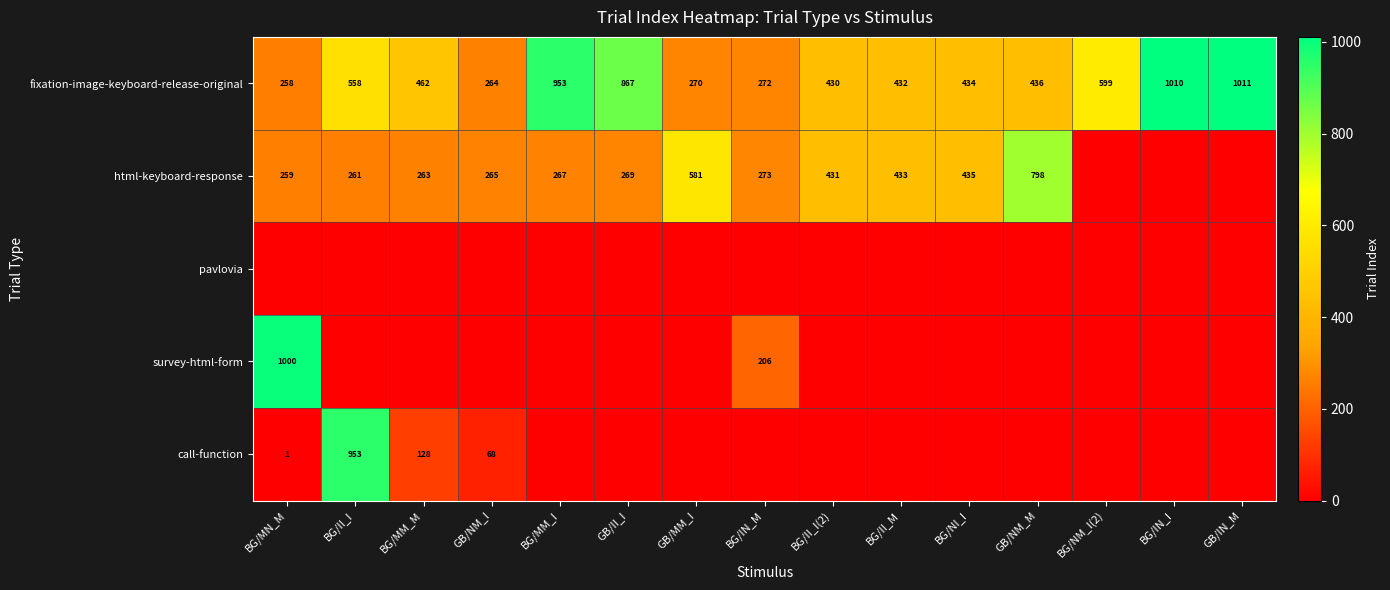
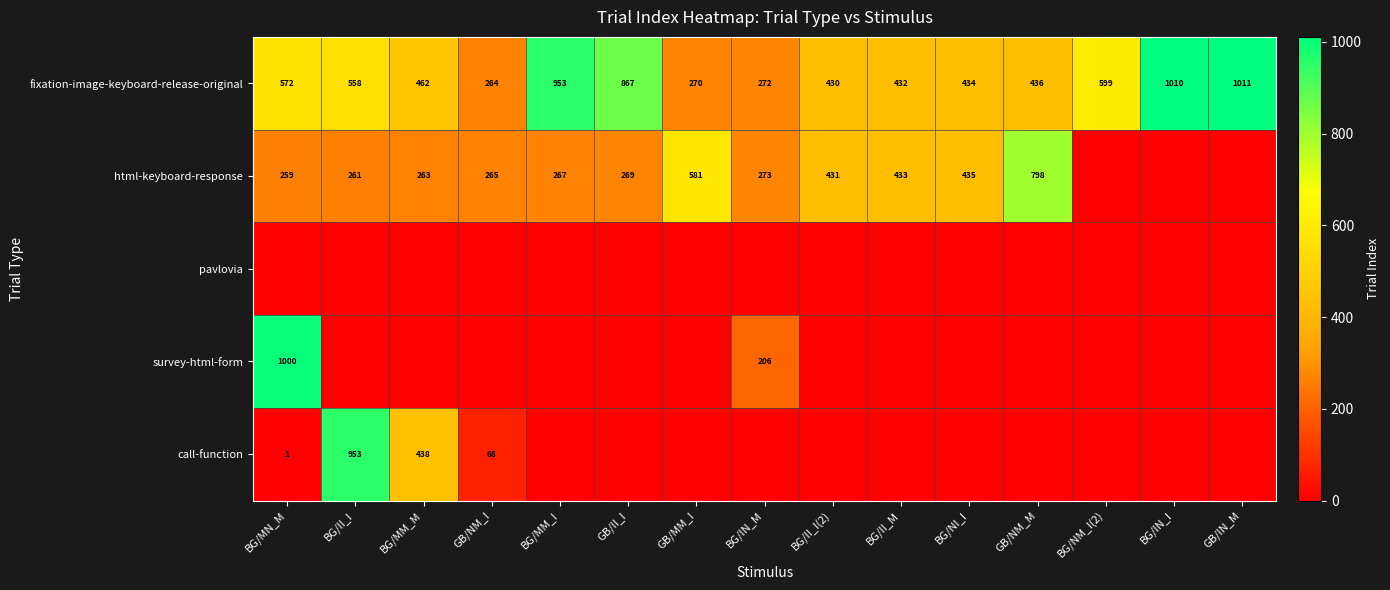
fixation-image-keyboard-release-original, BG/MN_M: 258 -> 572
call-function, BG/MM_M: 128 -> 438
